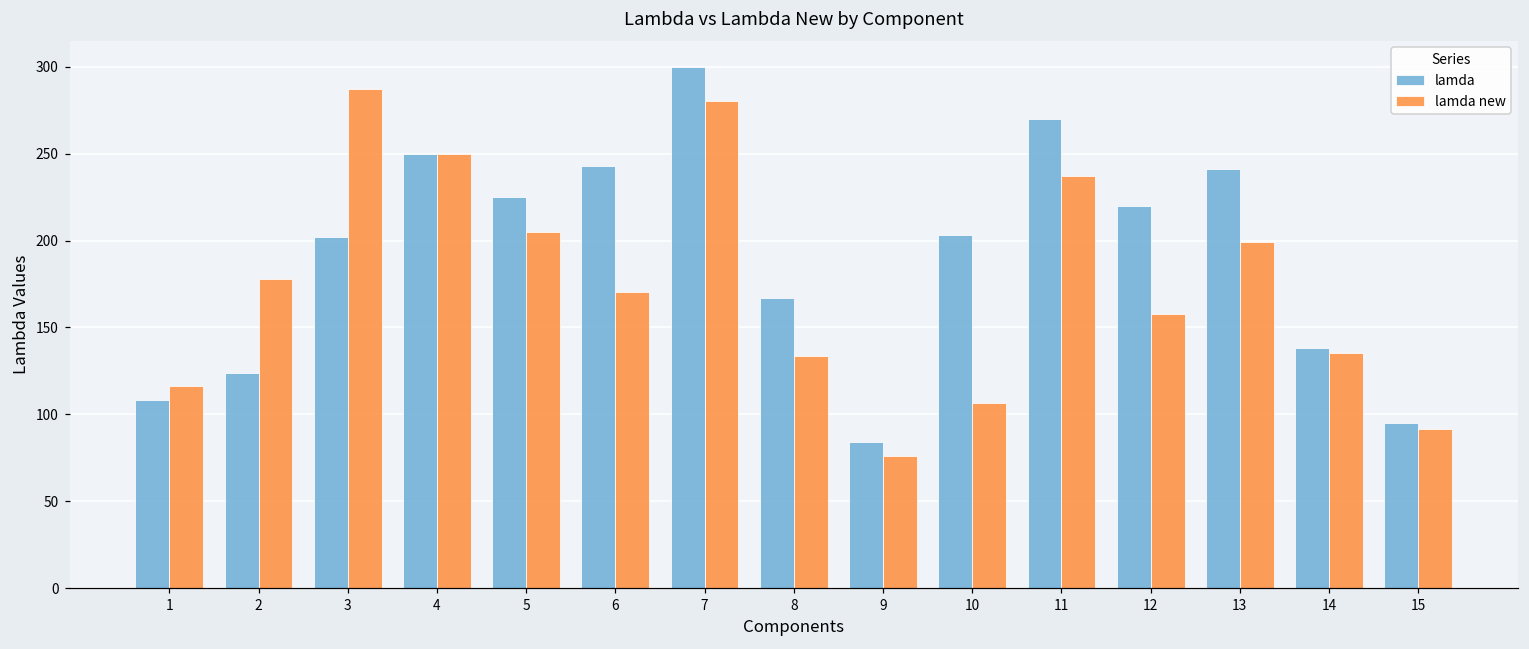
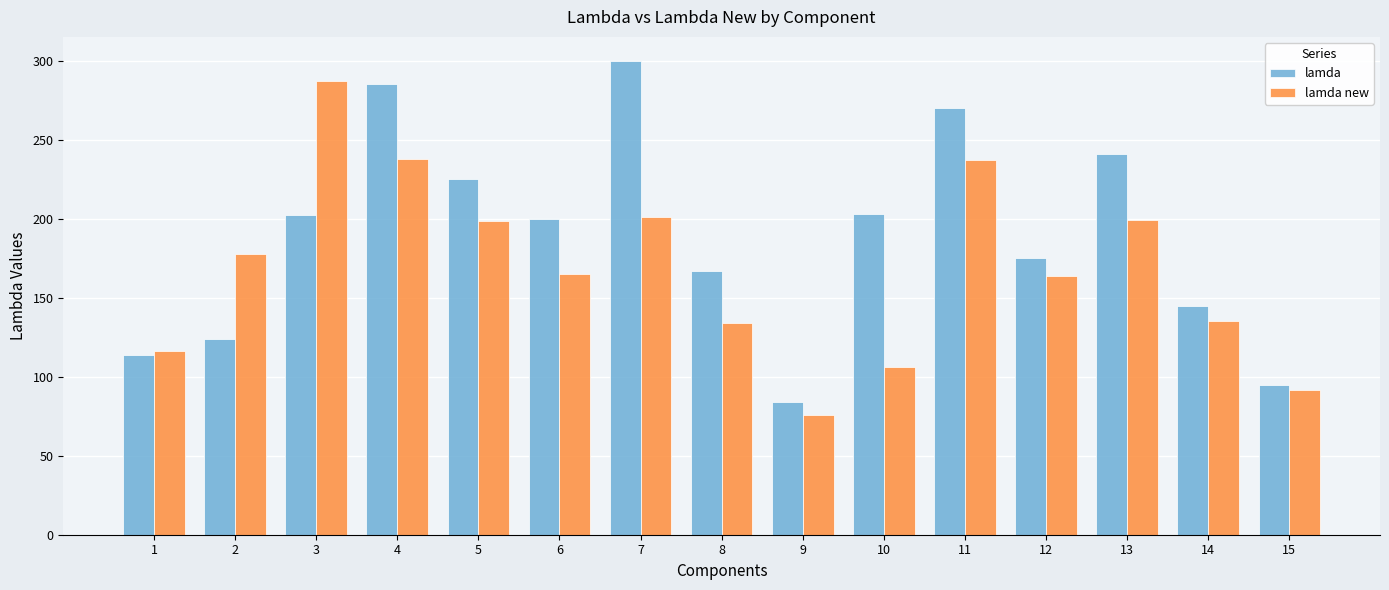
lamda, 1: 108 -> 114
lamda, 4: 250 -> 285
lamda new, 4: 250 -> 238
lamda new, 5: 205 -> 199
lamda, 6: 243 -> 200
lamda new, 6: 170 -> 165
lamda new, 7: 280 -> 201
lamda, 12: 220 -> 175
lamda new, 12: 158 -> 164
lamda, 14: 138 -> 145
